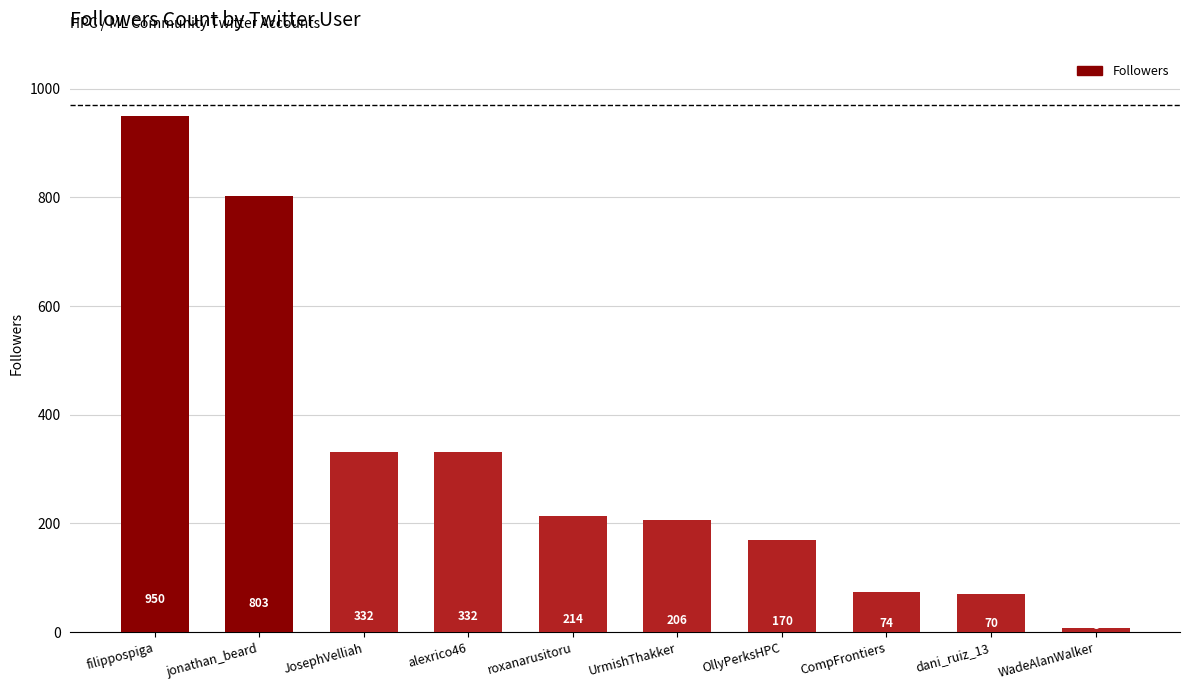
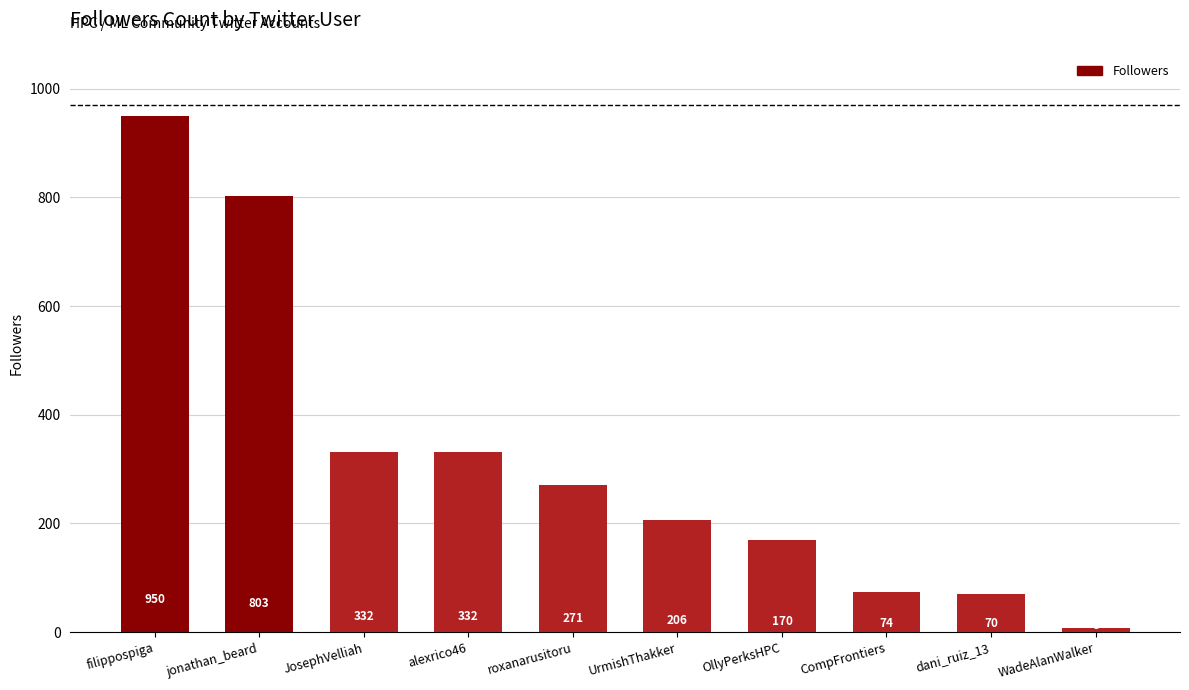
roxanarusitoru: 214 -> 271
